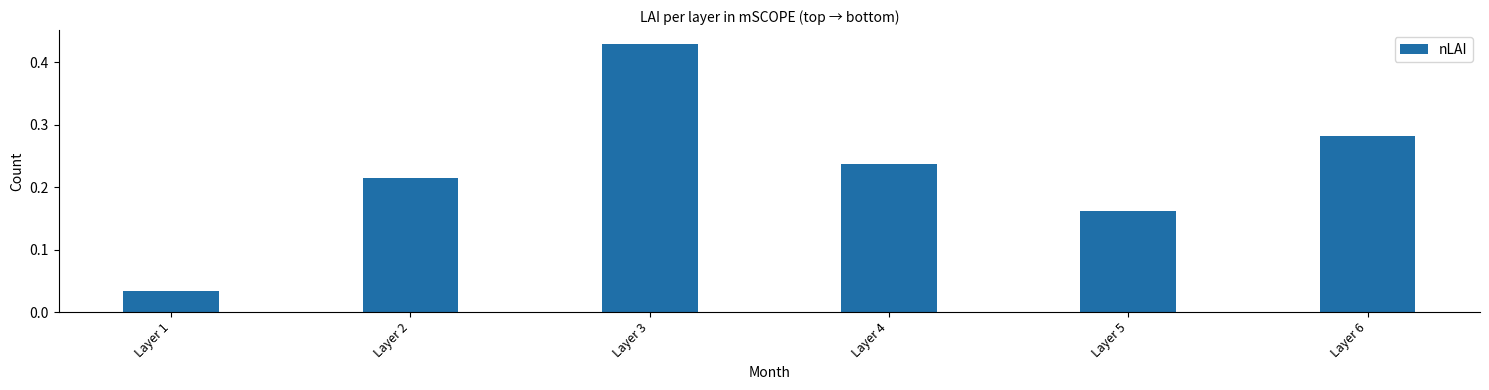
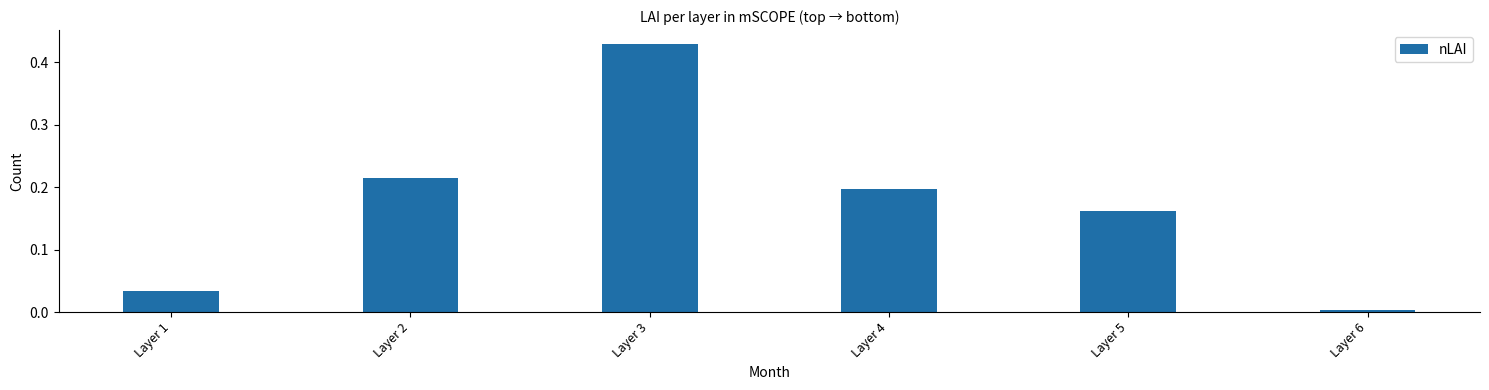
Layer 4: 0.24 -> 0.20
Layer 6: 0.28 -> 0.00
